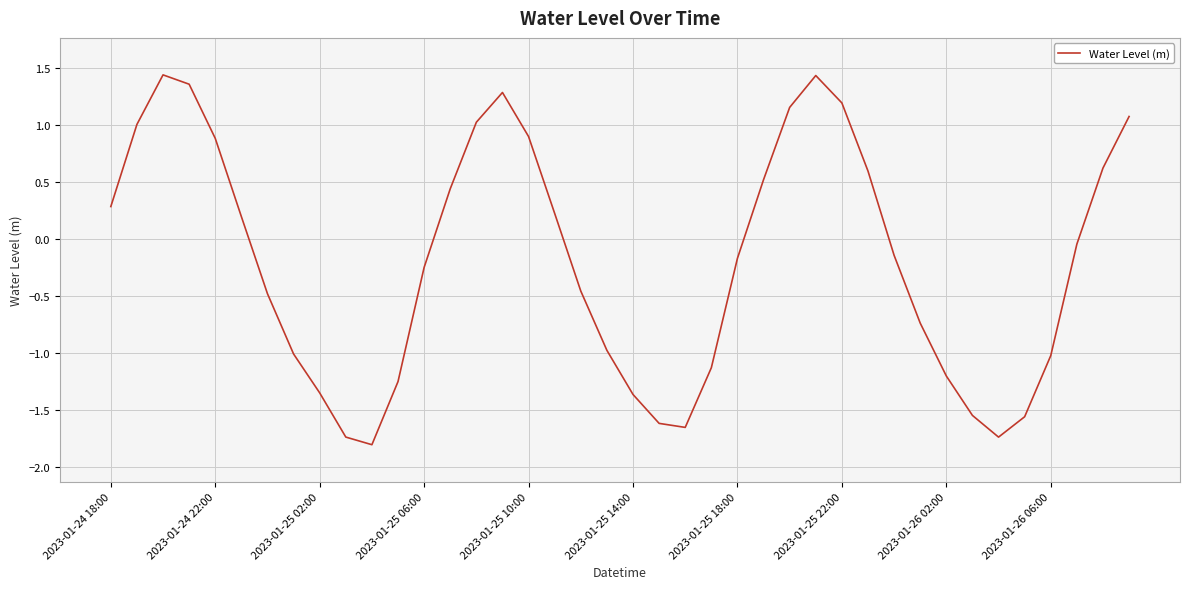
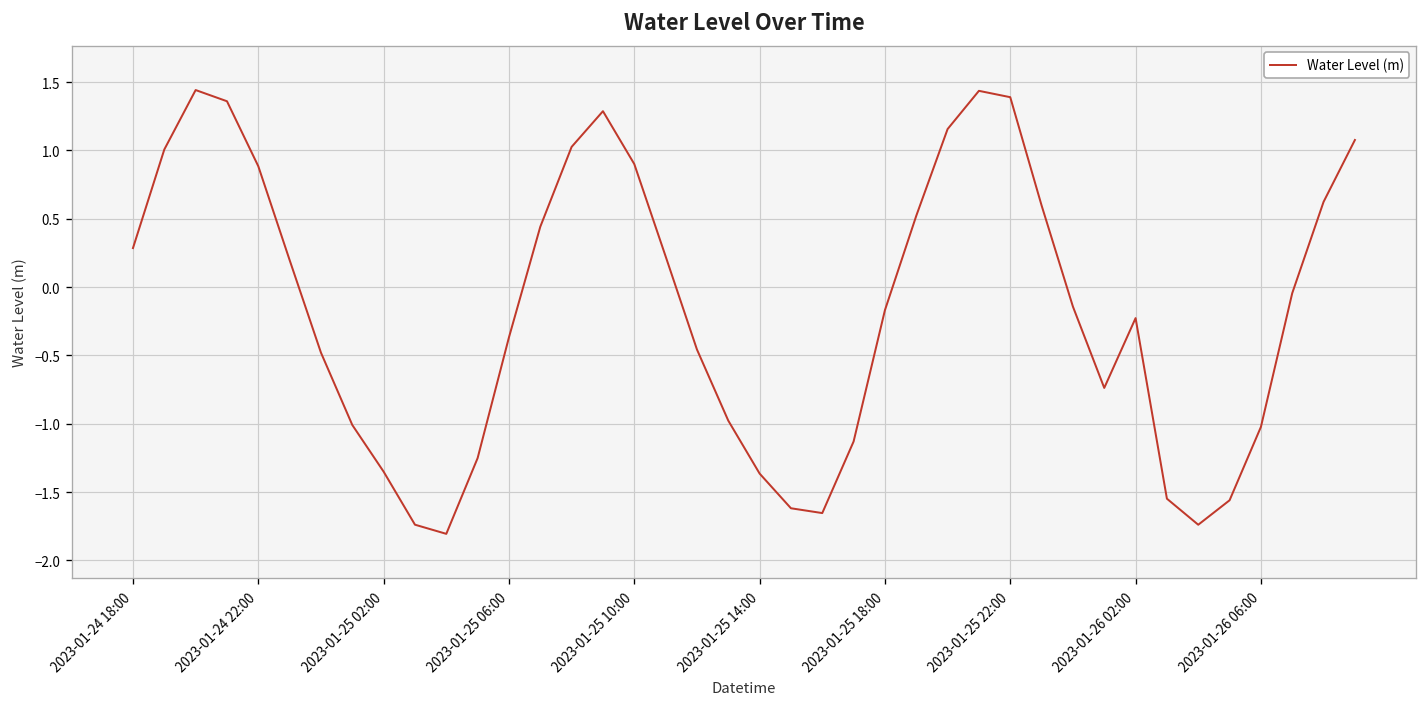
2023-01-25 06:00: -0.25 -> -0.37
2023-01-25 22:00: 1.20 -> 1.39
2023-01-26 02:00: -1.20 -> -0.23
